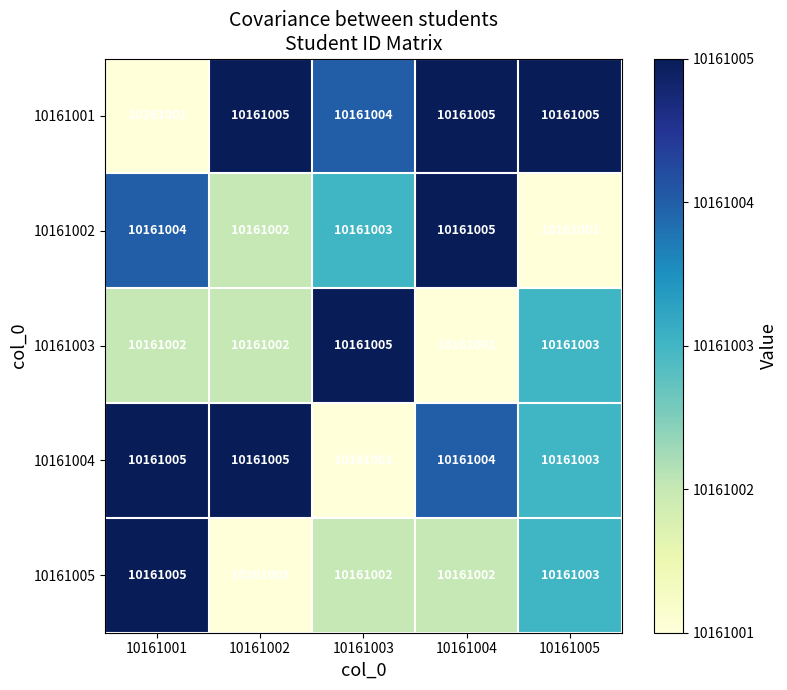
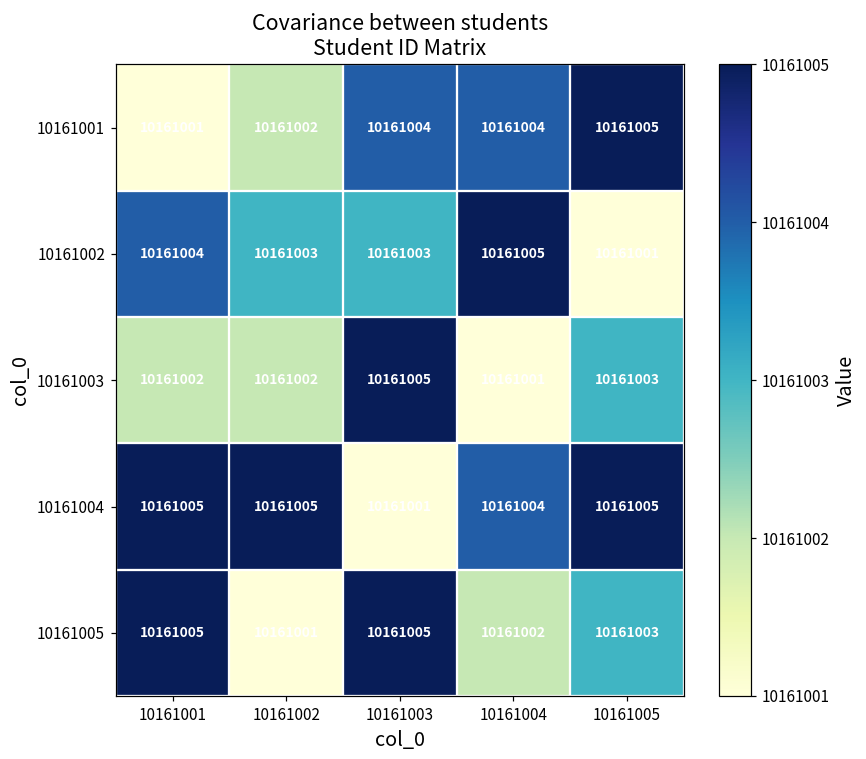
10161001, 10161002: 10161005 -> 10161002
10161001, 10161004: 10161005 -> 10161004
10161002, 10161002: 10161002 -> 10161003
10161004, 10161005: 10161003 -> 10161005
10161005, 10161003: 10161002 -> 10161005
